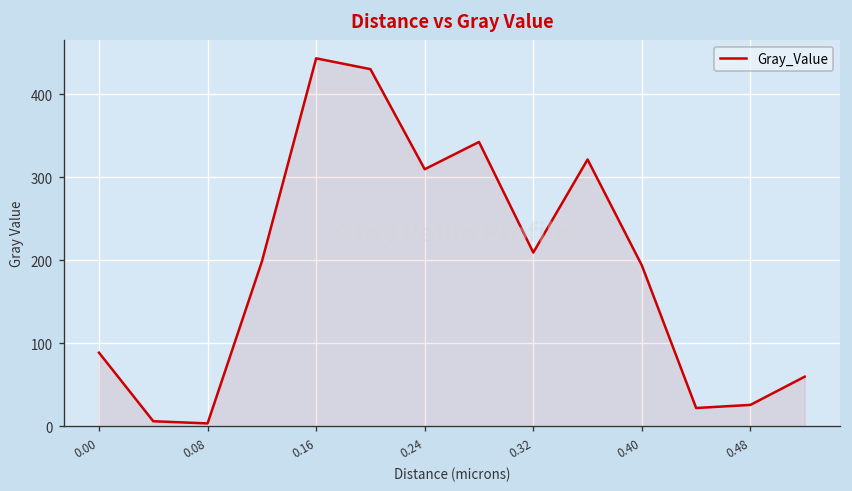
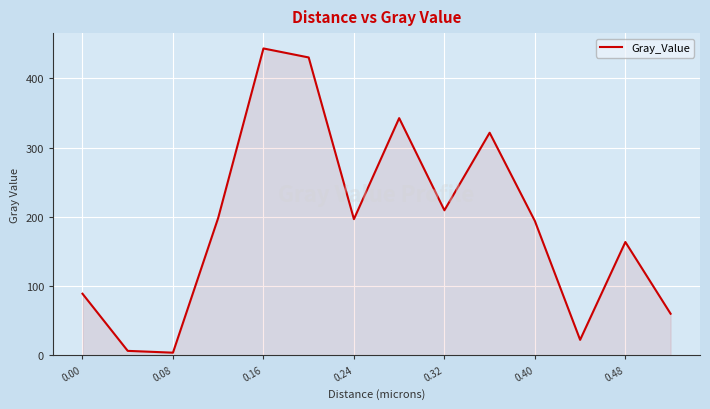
0.24: 310 -> 200
0.48: 30 -> 160
